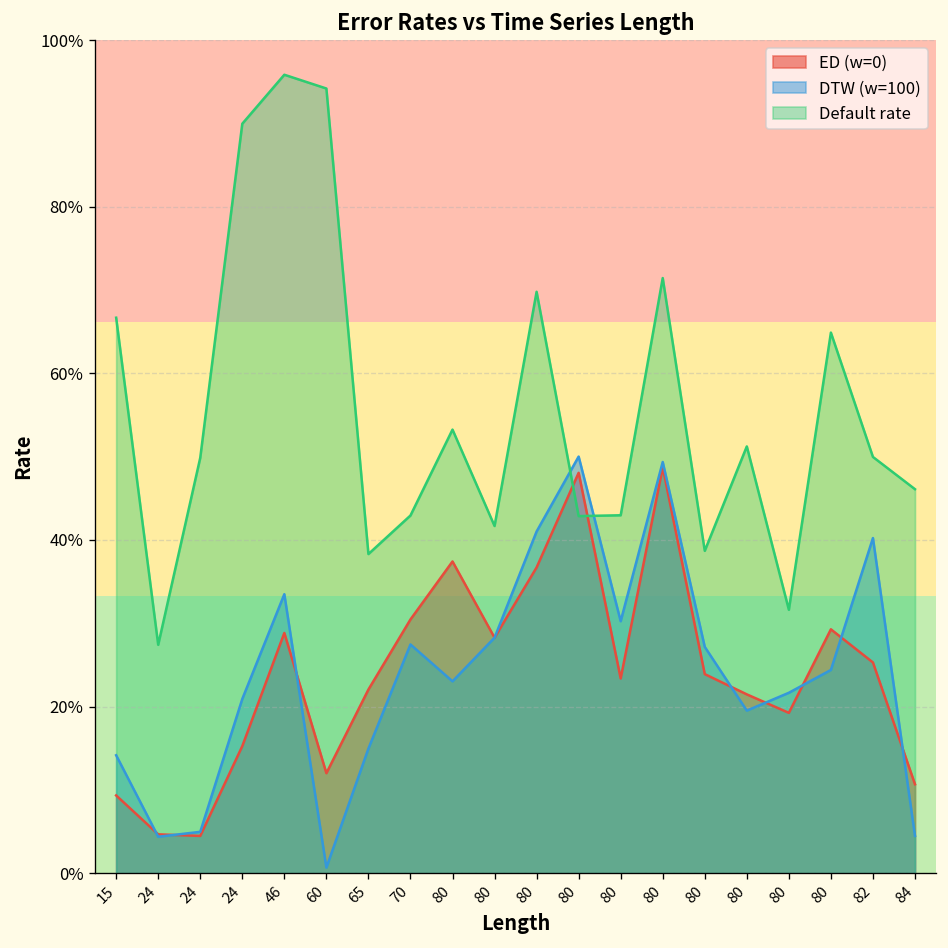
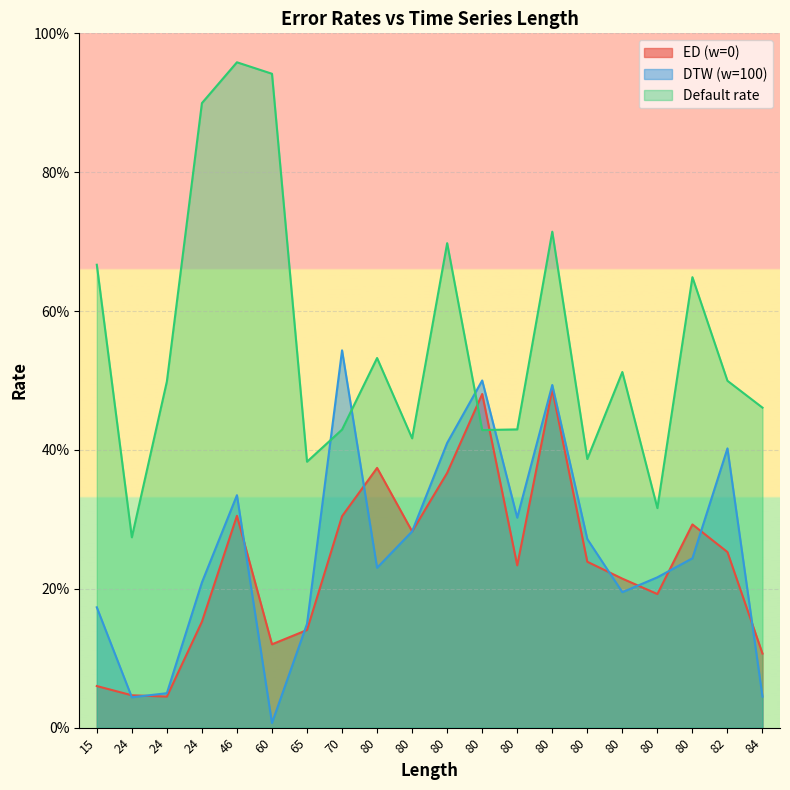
ED (w=0), 15: 9% -> 6%
DTW (w=100), 15: 14% -> 17%
ED (w=0), 46: 29% -> 31%
ED (w=0), 65: 22% -> 14%
DTW (w=100), 70: 27% -> 54%
